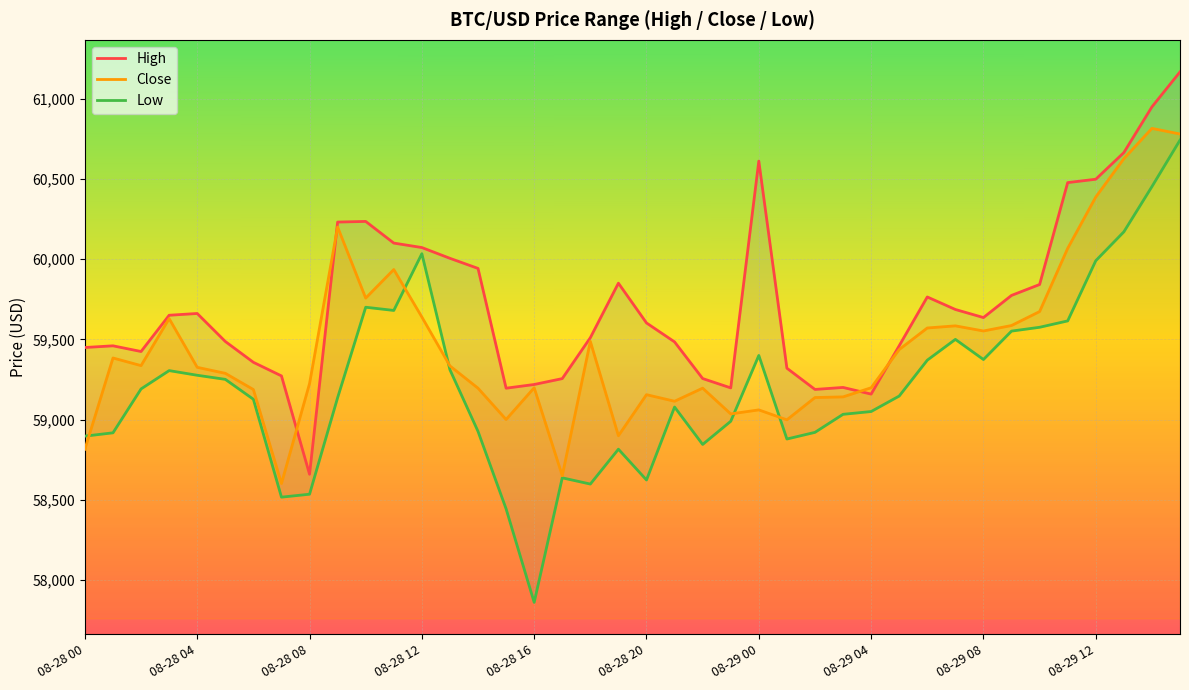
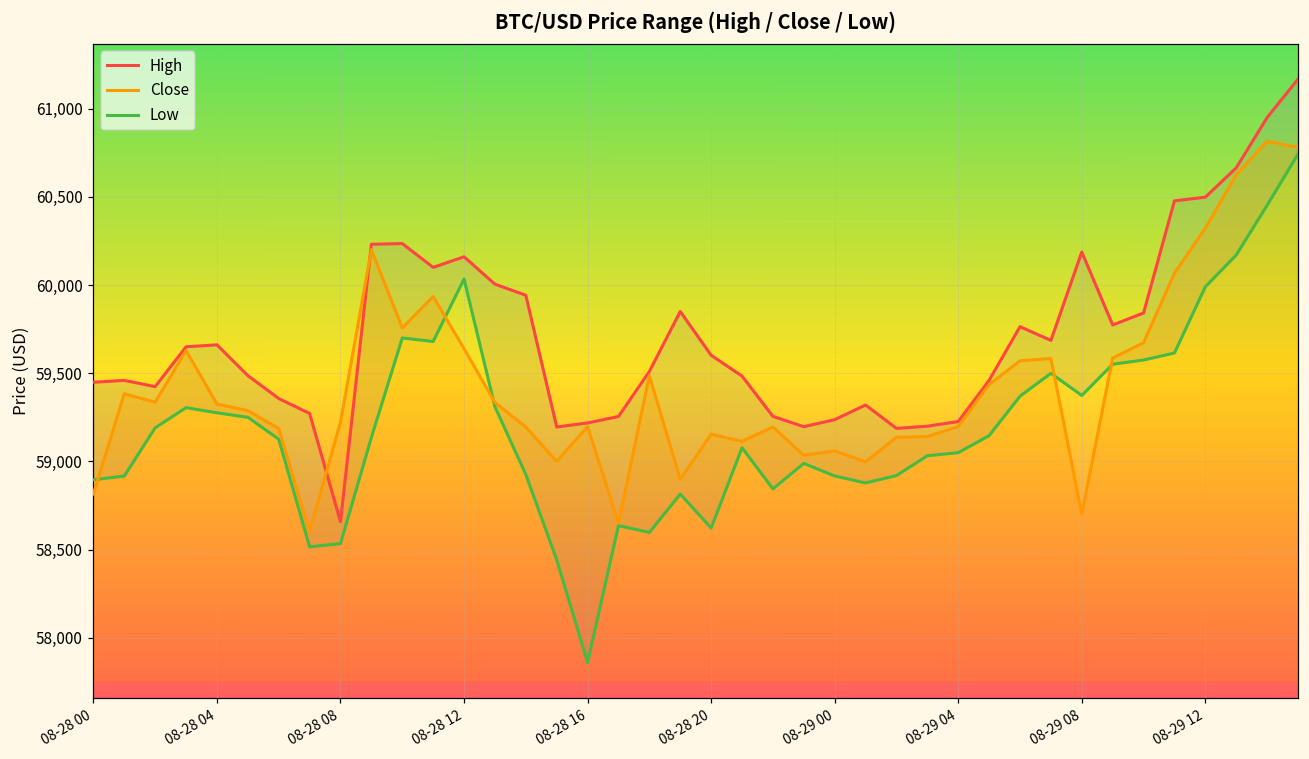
High, 08-28 12: 60,070 -> 60,160
High, 08-29 00: 60,610 -> 59,240
Low, 08-29 00: 59,400 -> 58,920
High, 08-29 04: 59,160 -> 59,230
High, 08-29 08: 59,640 -> 60,190
Close, 08-29 08: 59,550 -> 58,700
Close, 08-29 12: 60,390 -> 60,320
